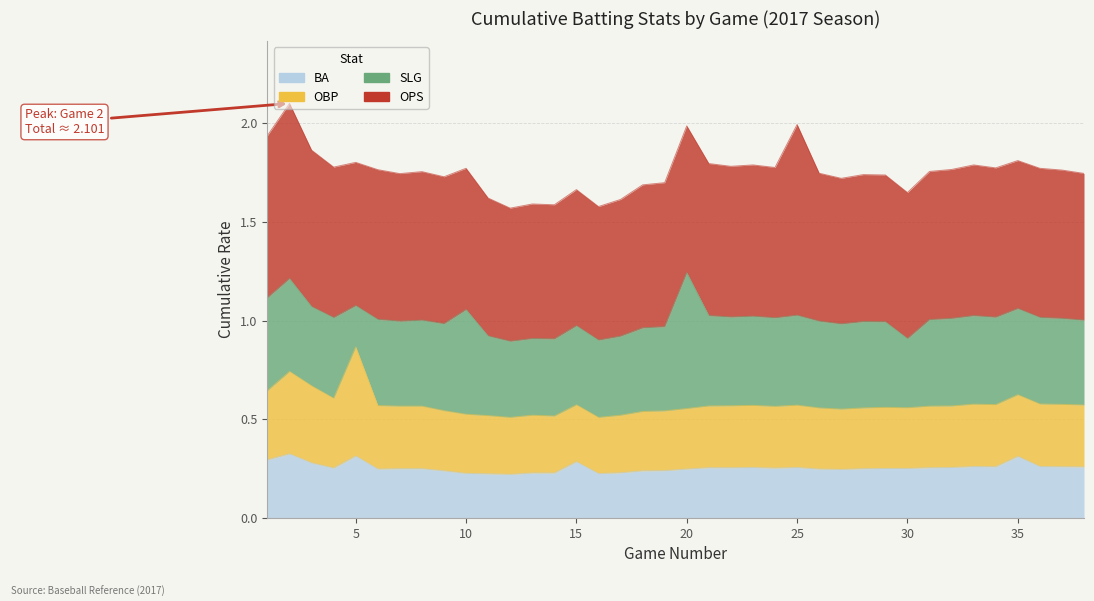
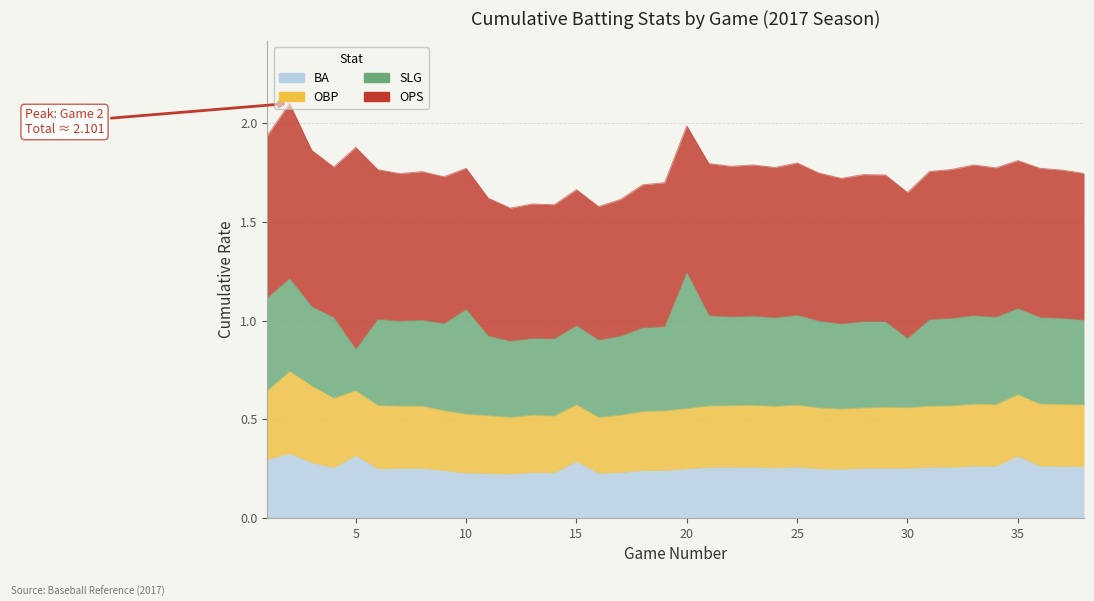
OBP, 5: 0.55 -> 0.33
OPS, 5: 0.73 -> 1.02
OPS, 25: 0.97 -> 0.77
